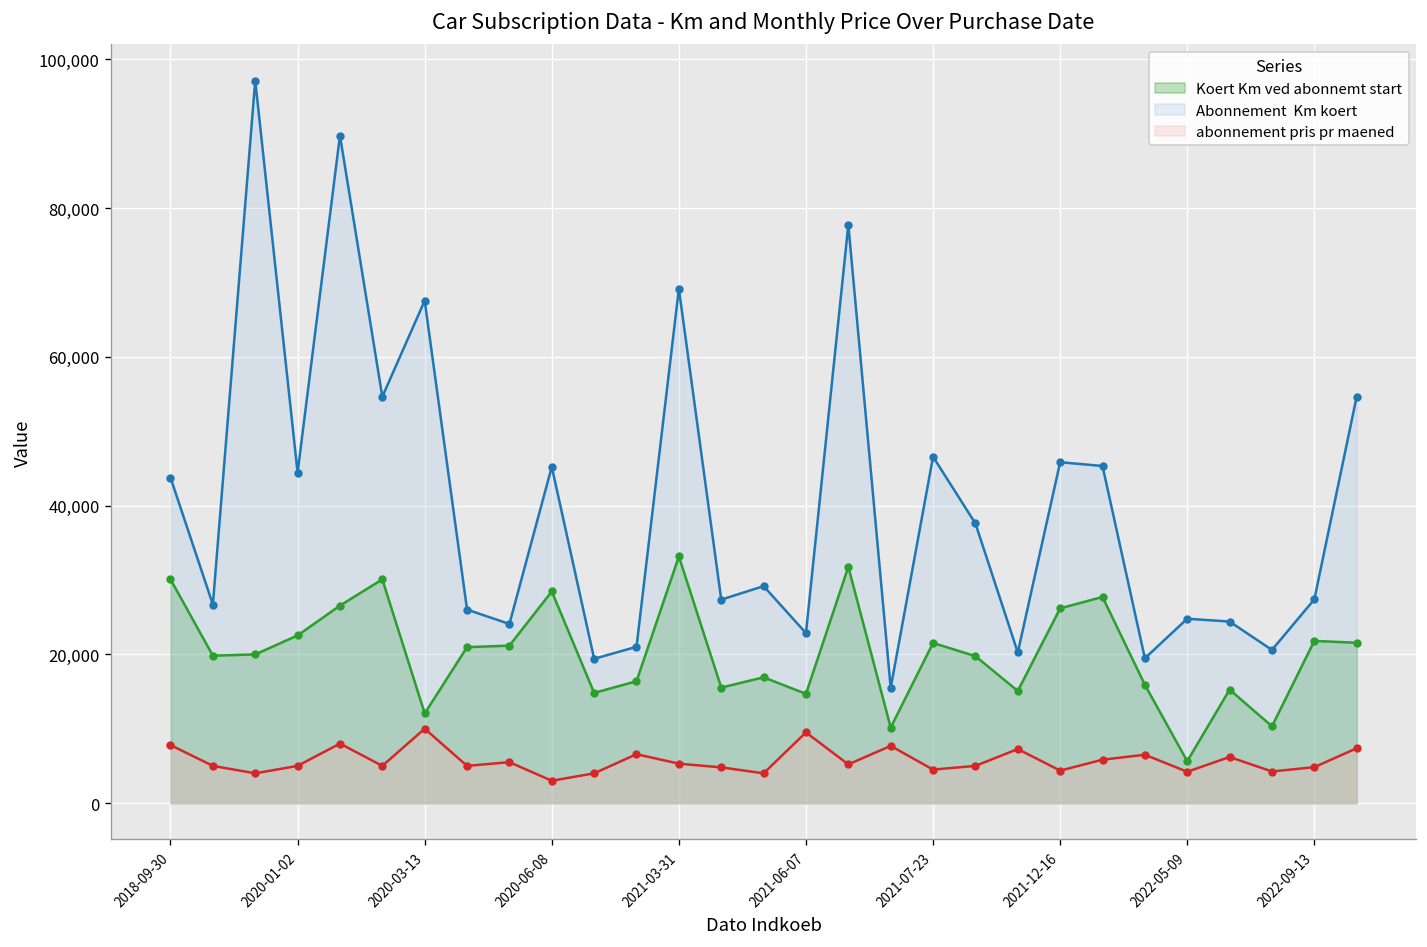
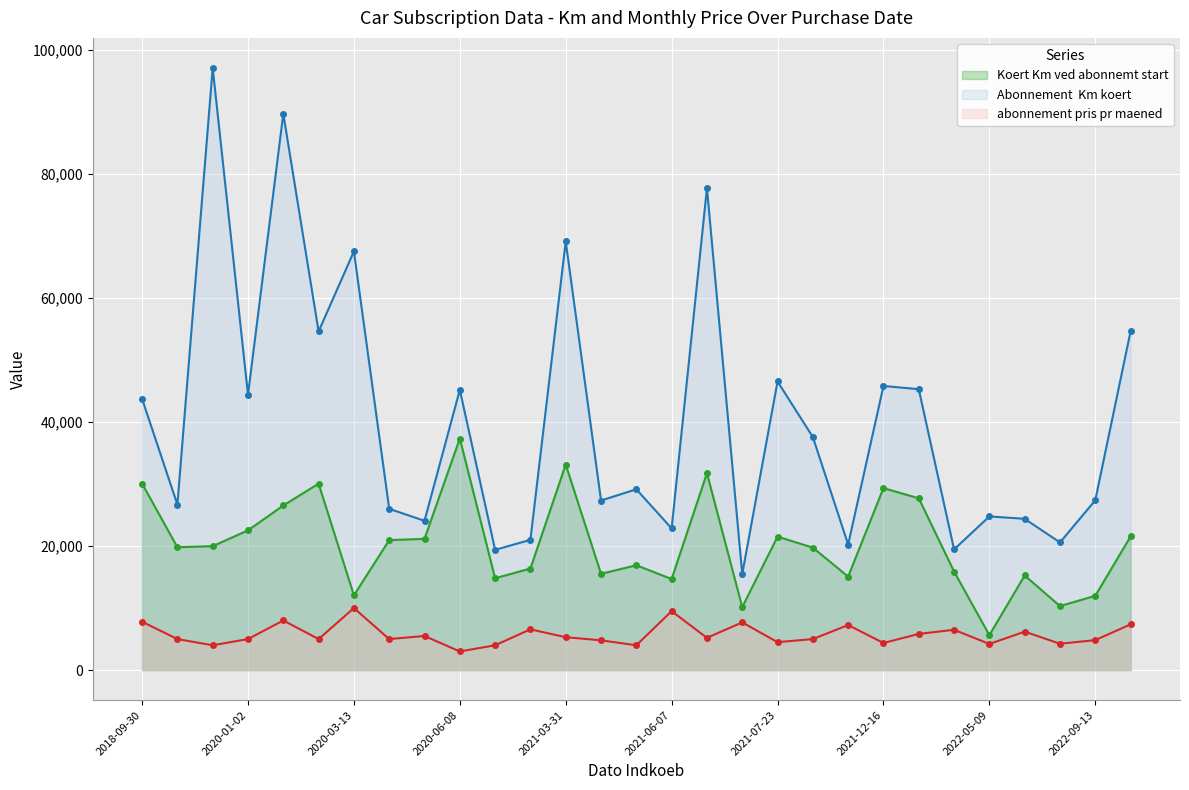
Koert Km ved abonnemt start, 2020-06-08: 28,000 -> 37,000
Koert Km ved abonnemt start, 2021-12-16: 26,000 -> 29,000
Koert Km ved abonnemt start, 2022-09-13: 22,000 -> 12,000
